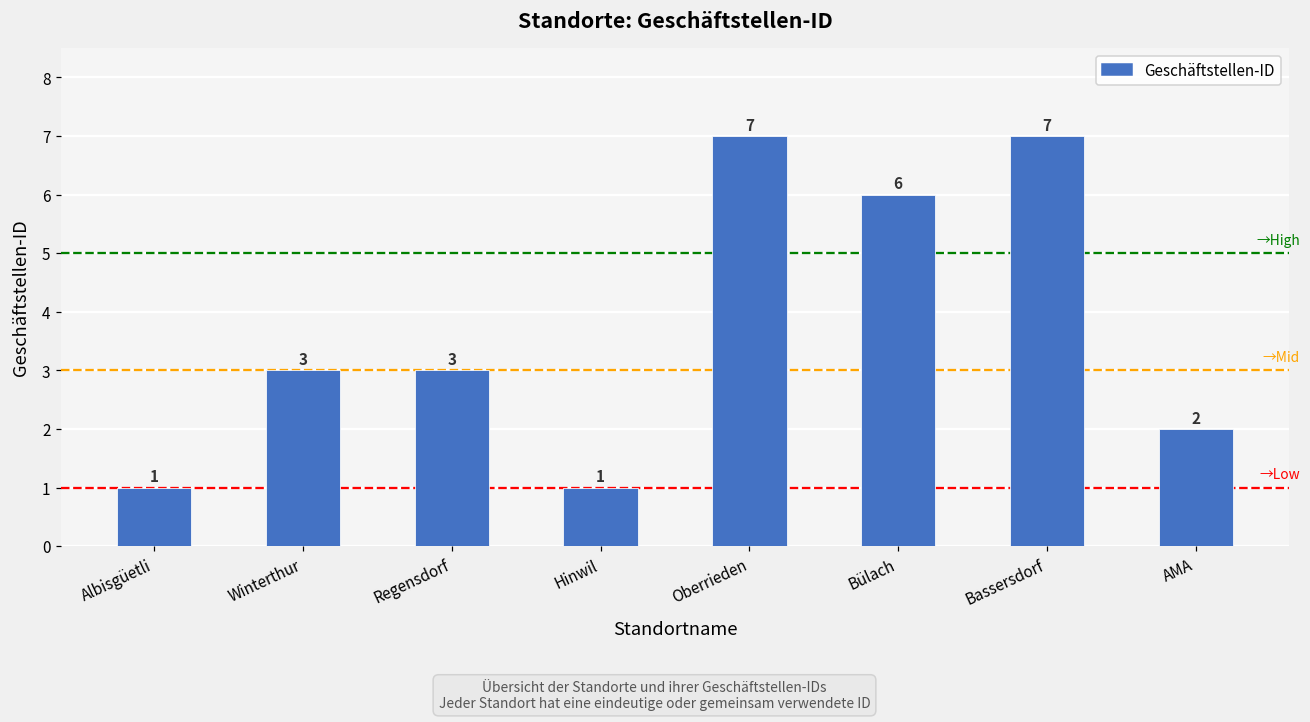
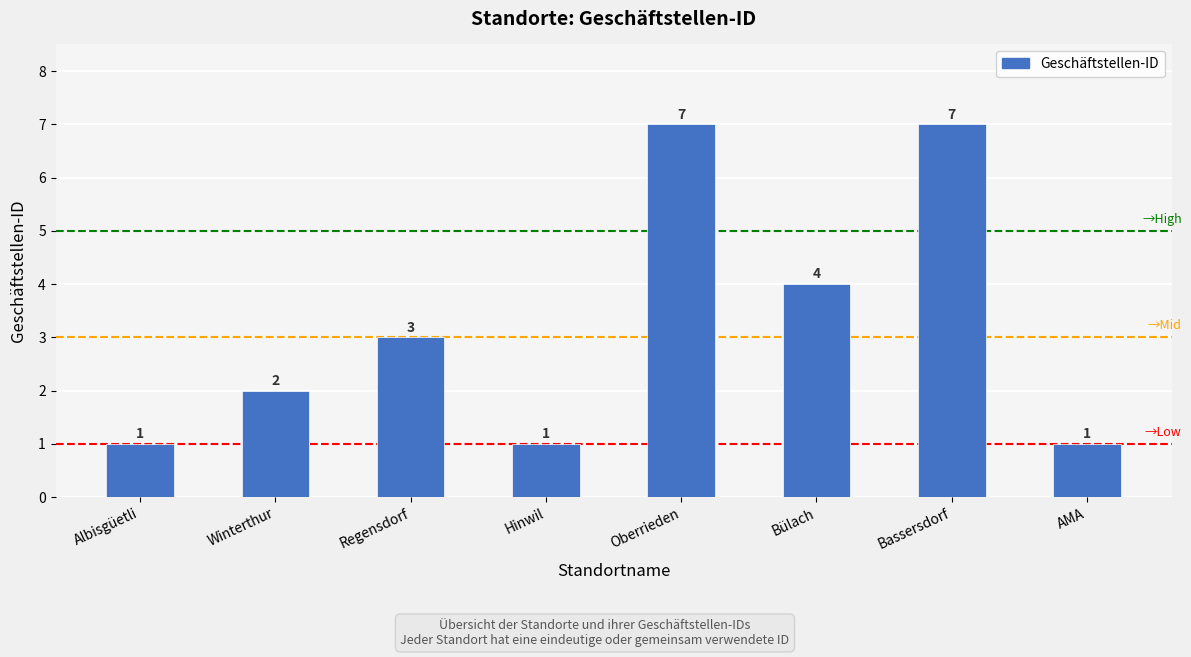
Winterthur: 3 -> 2
Bülach: 6 -> 4
AMA: 2 -> 1
